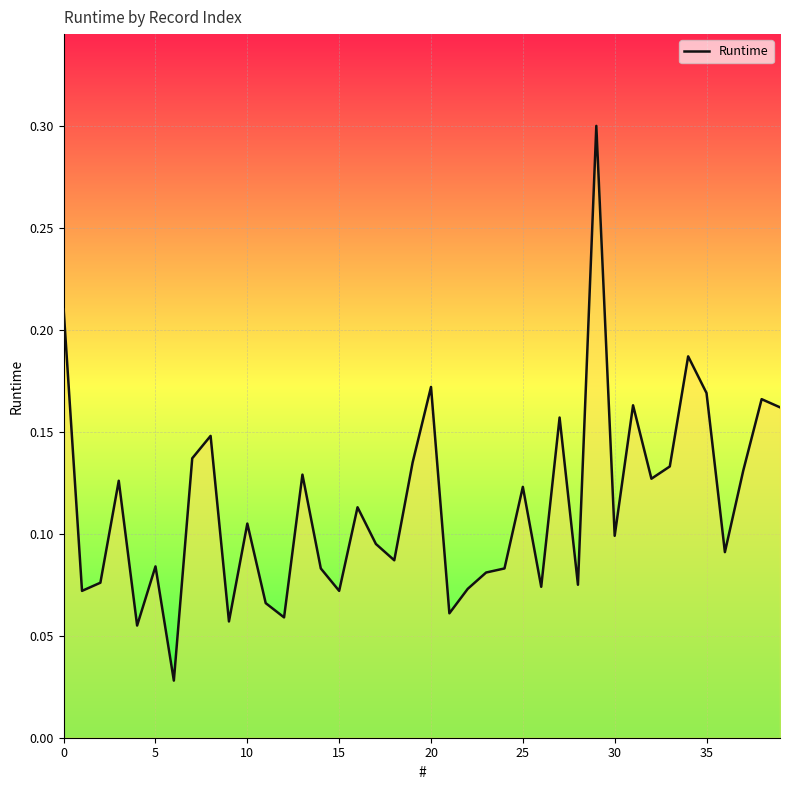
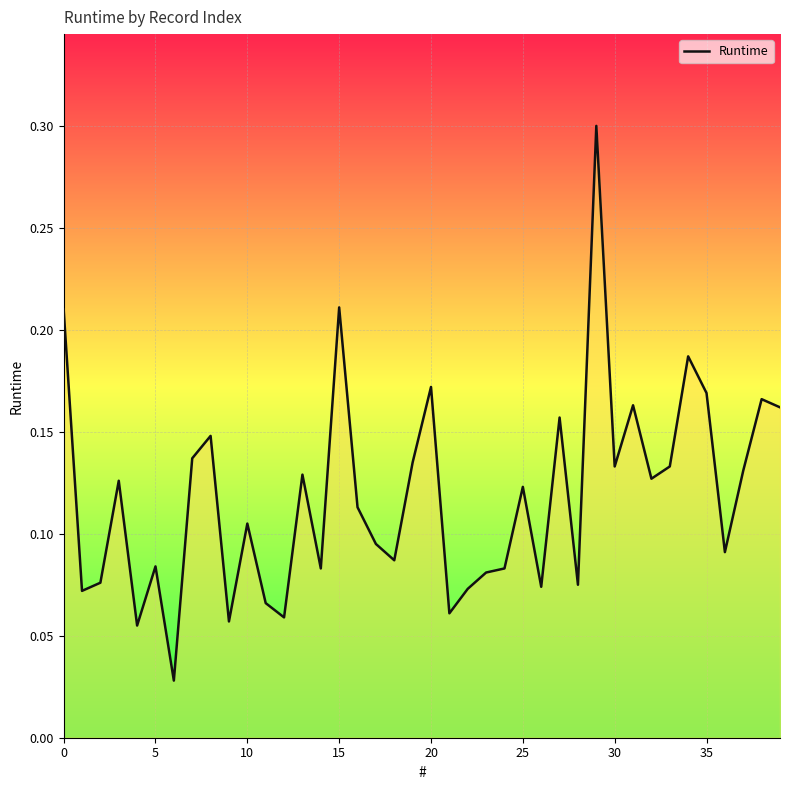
15: 0.072 -> 0.211
30: 0.099 -> 0.133
